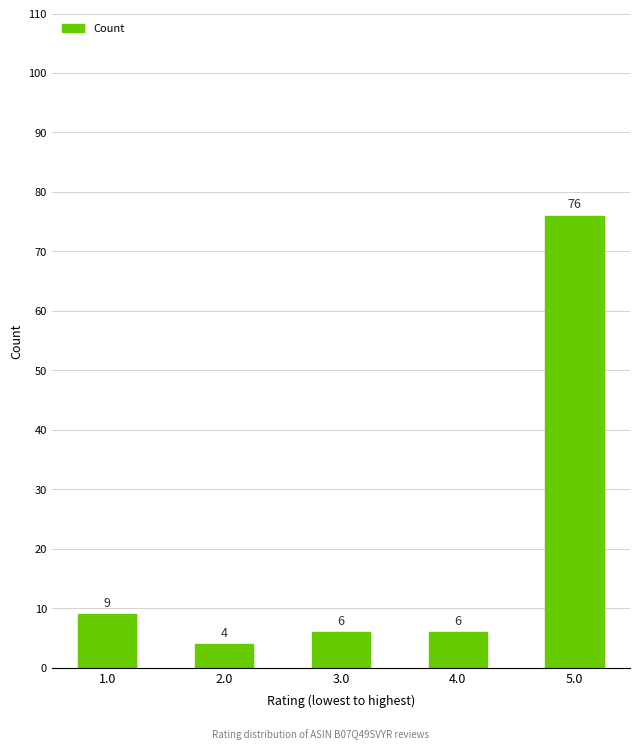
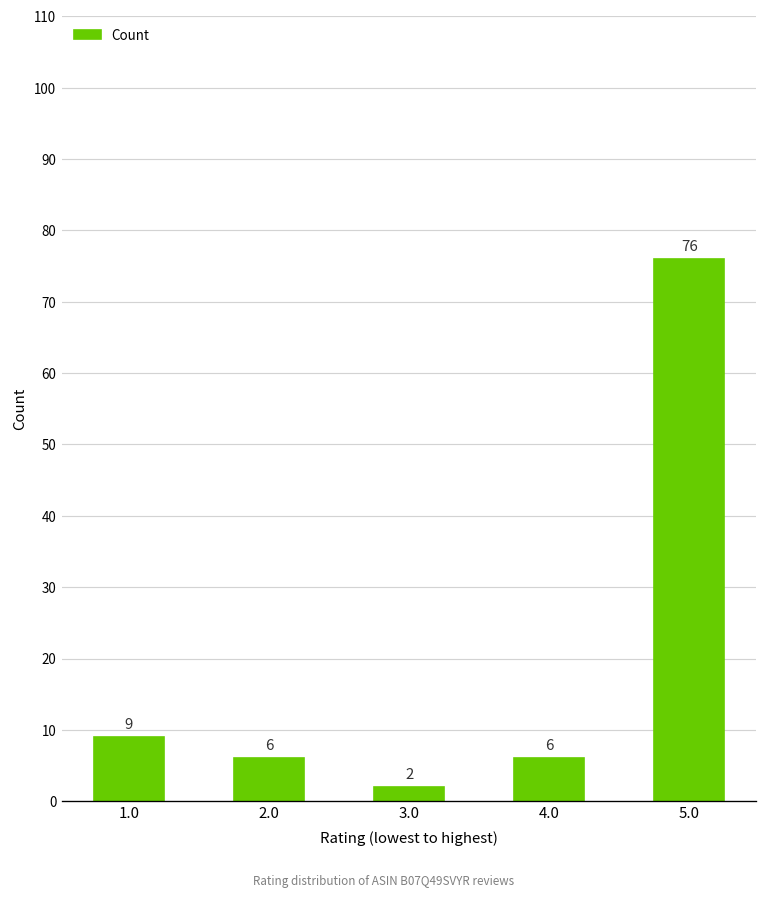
2.0: 4 -> 6
3.0: 6 -> 2
